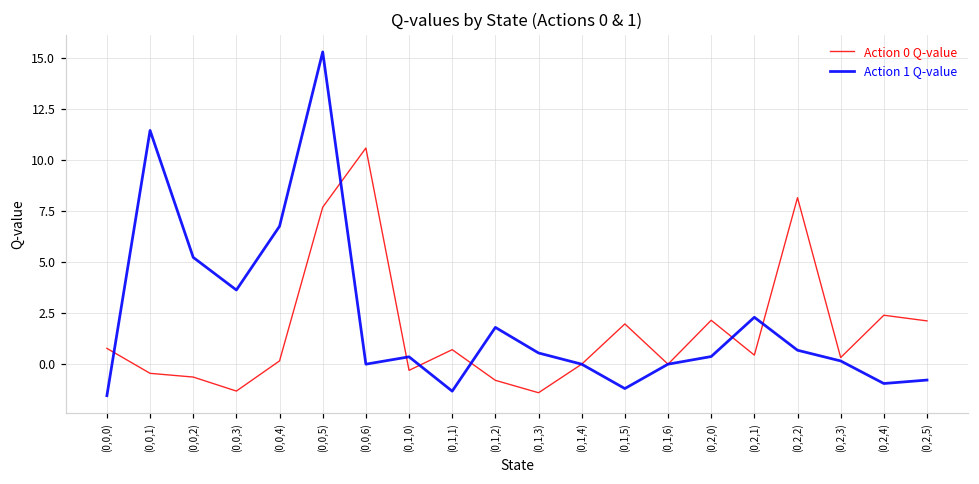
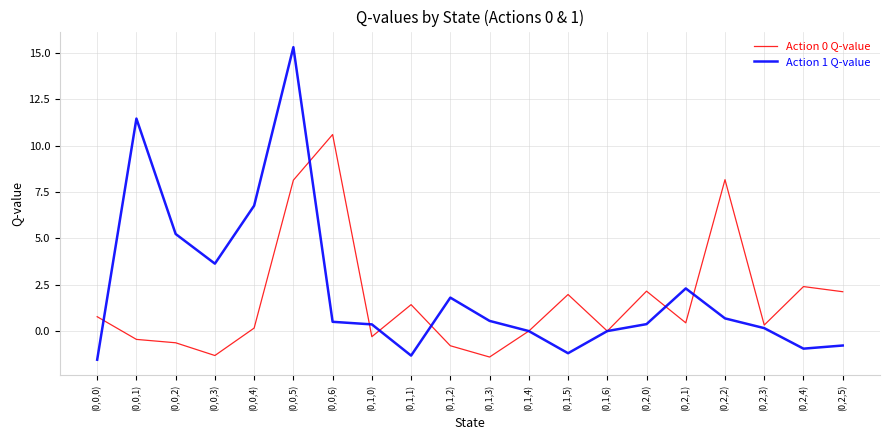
Action 0 Q-value, (0,0,5): 7.7 -> 8.1
Action 1 Q-value, (0,0,6): 0.0 -> 0.5
Action 0 Q-value, (0,1,1): 0.7 -> 1.4
